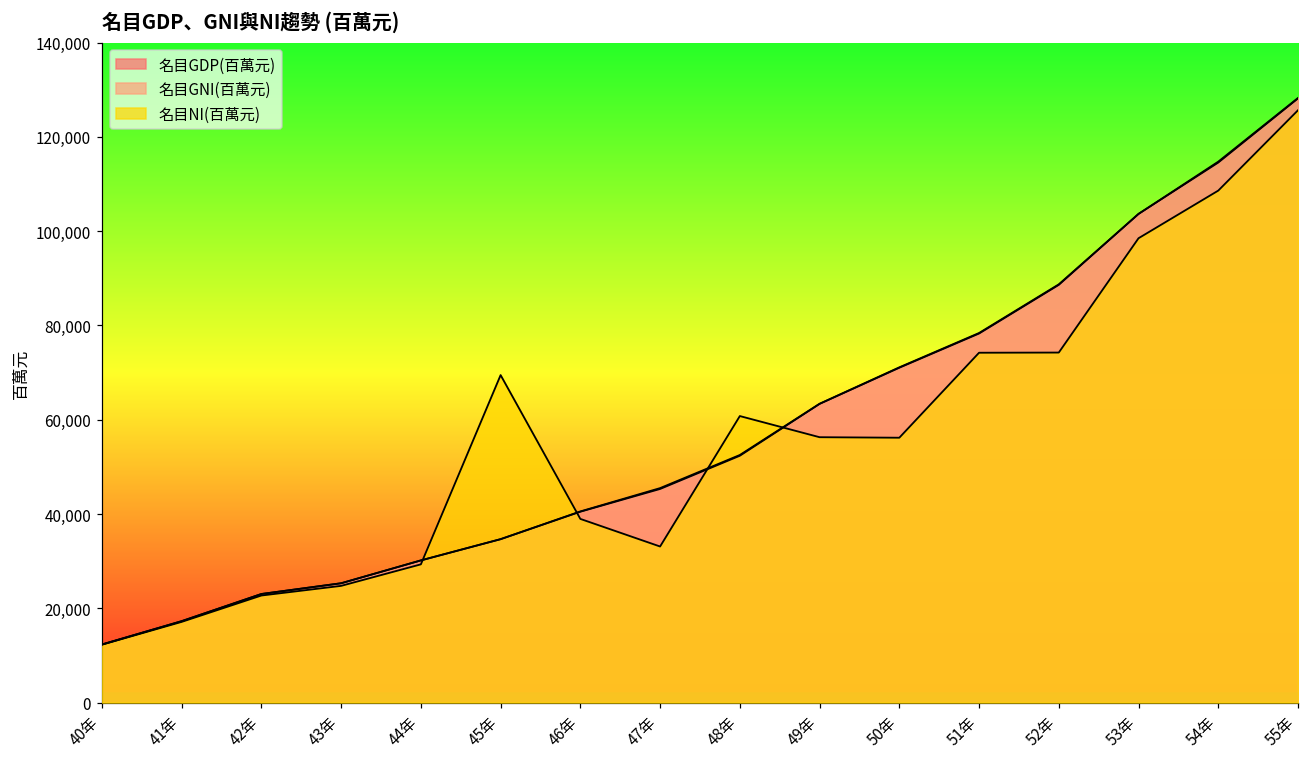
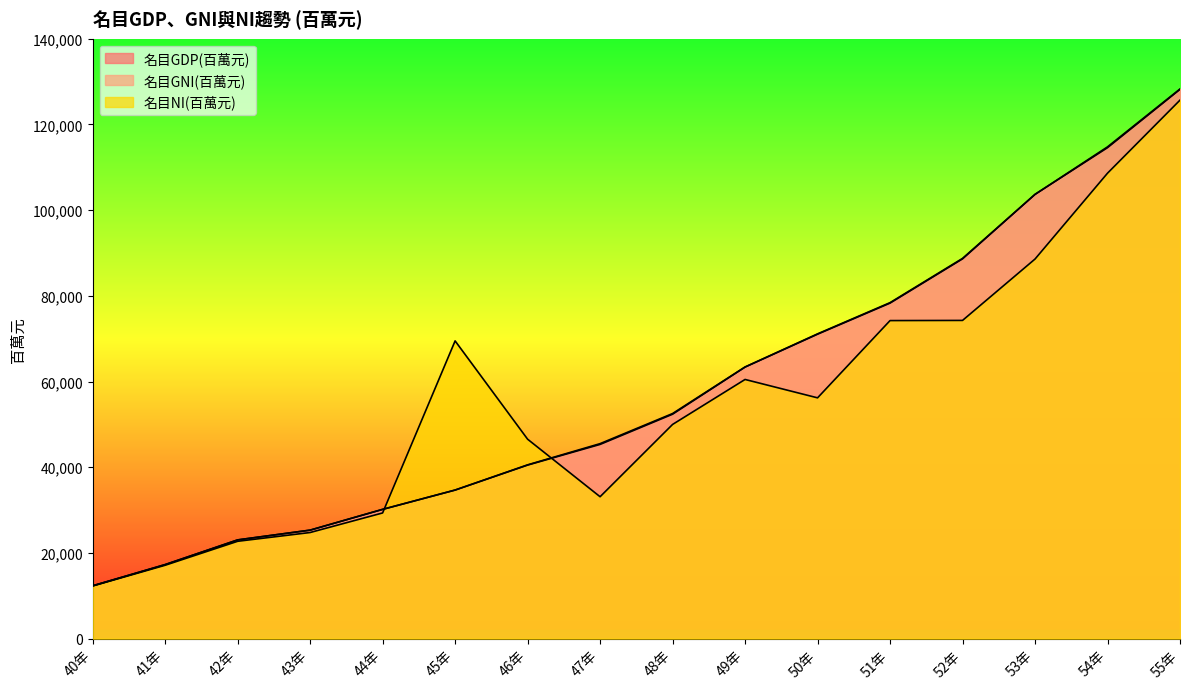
名目NI(百萬元), 46年: 39,000 -> 47,000
名目NI(百萬元), 48年: 61,000 -> 50,000
名目NI(百萬元), 49年: 56,000 -> 60,000
名目NI(百萬元), 53年: 99,000 -> 89,000
